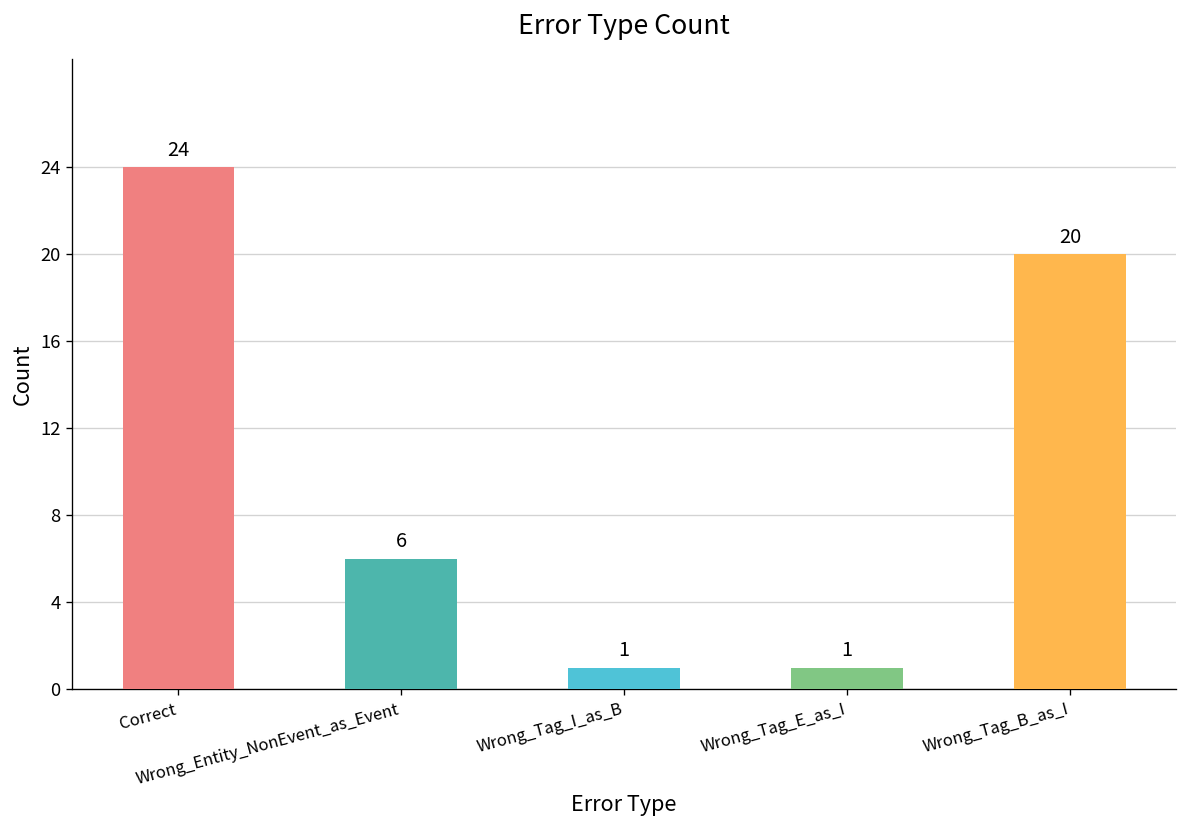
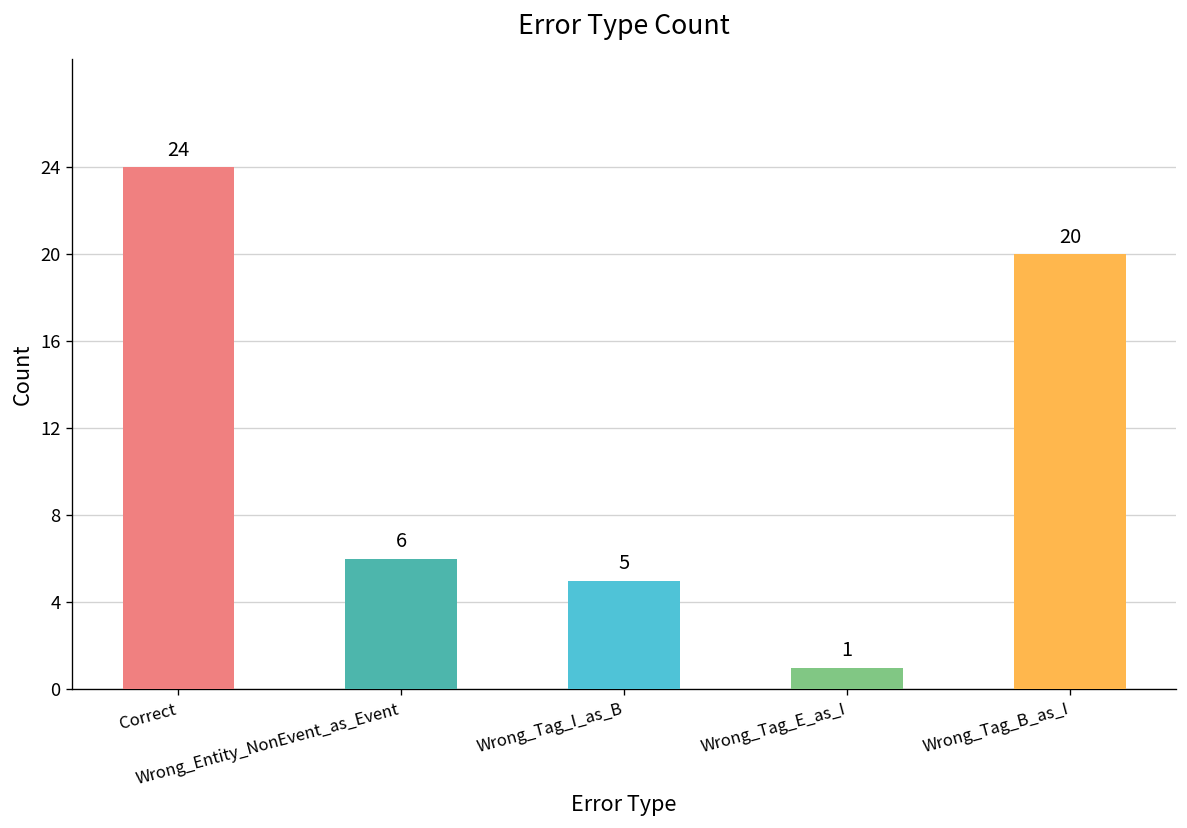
Wrong_Tag_I_as_B: 1 -> 5
